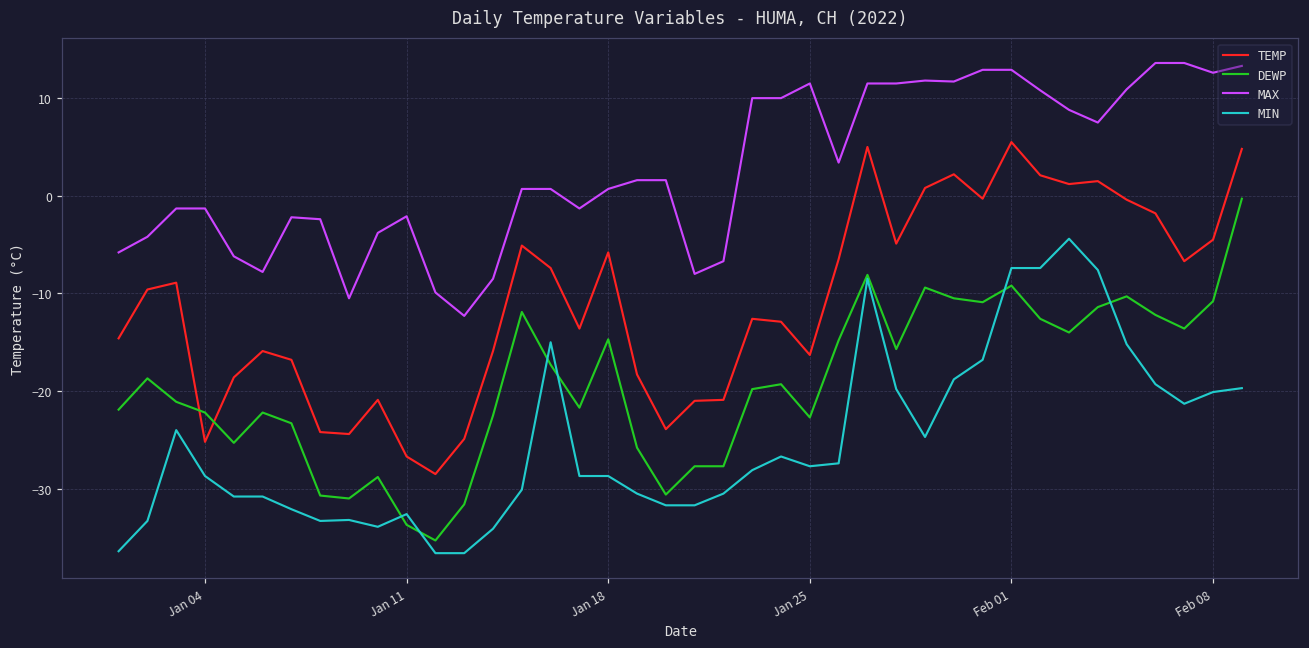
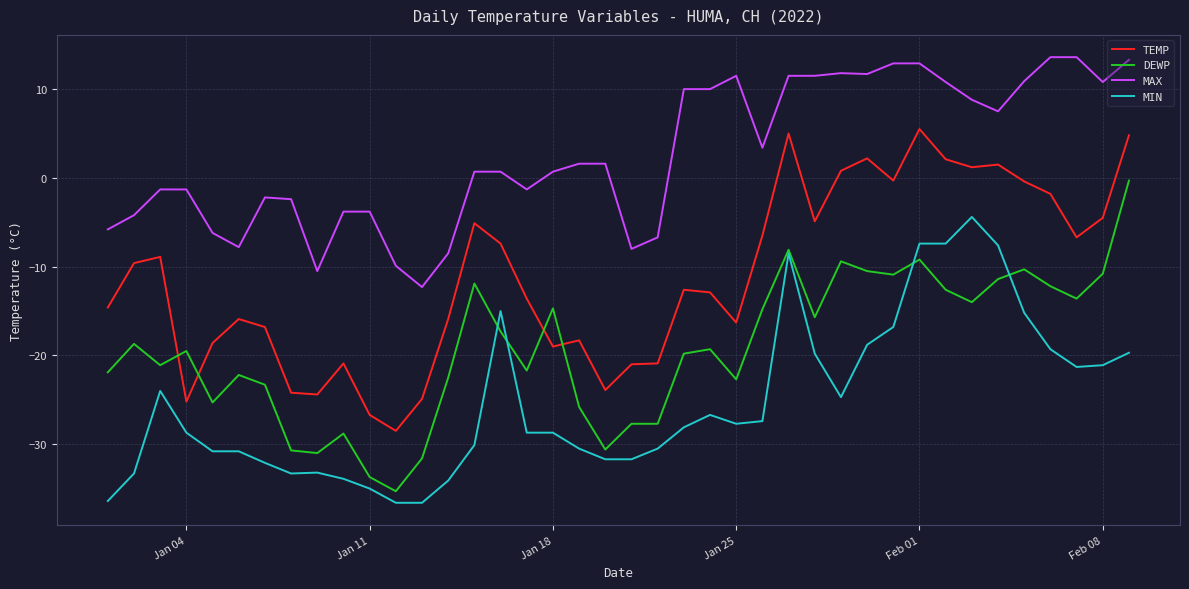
DEWP, Jan 04: -22 -> -20
MAX, Jan 11: -2 -> -4
MIN, Jan 11: -33 -> -35
TEMP, Jan 18: -6 -> -19
MAX, Feb 08: 13 -> 11
MIN, Feb 08: -20 -> -21
